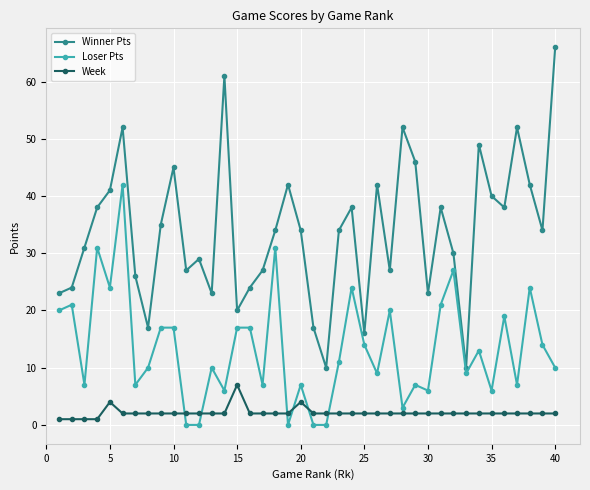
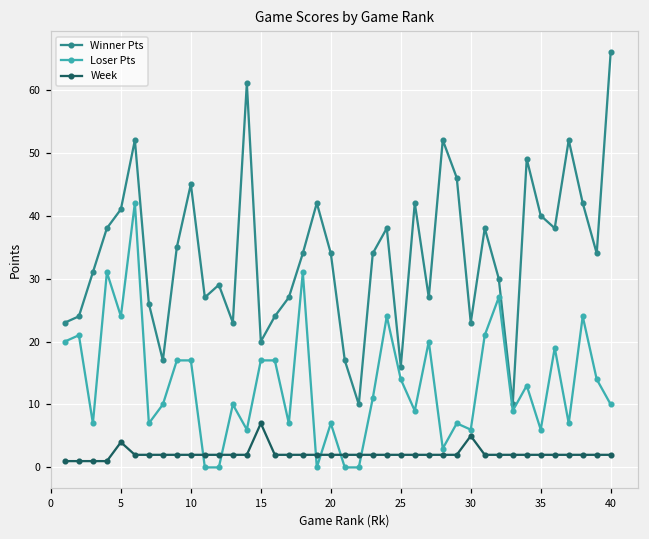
Week, 20: 4 -> 2
Week, 30: 2 -> 5
